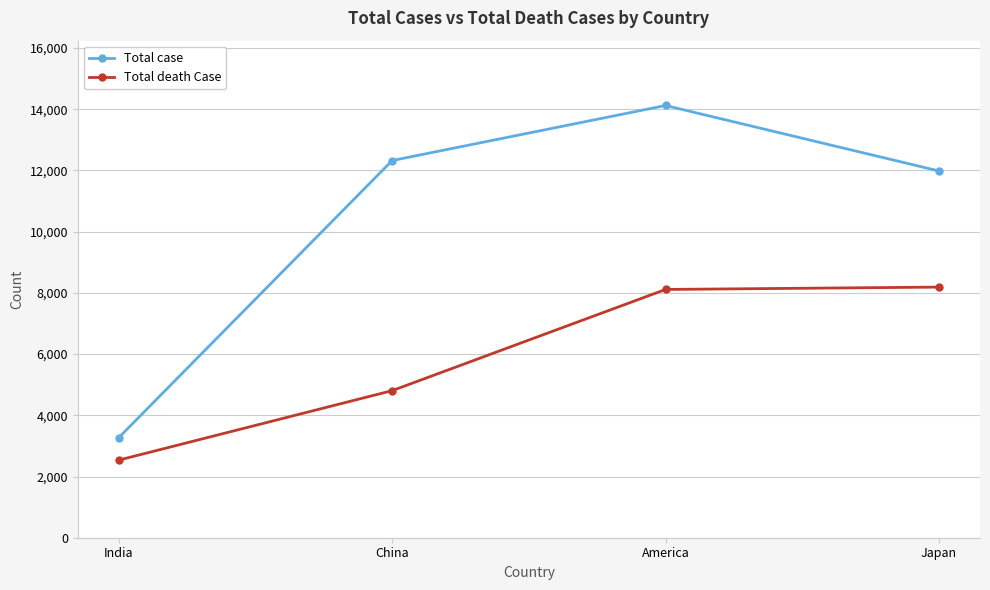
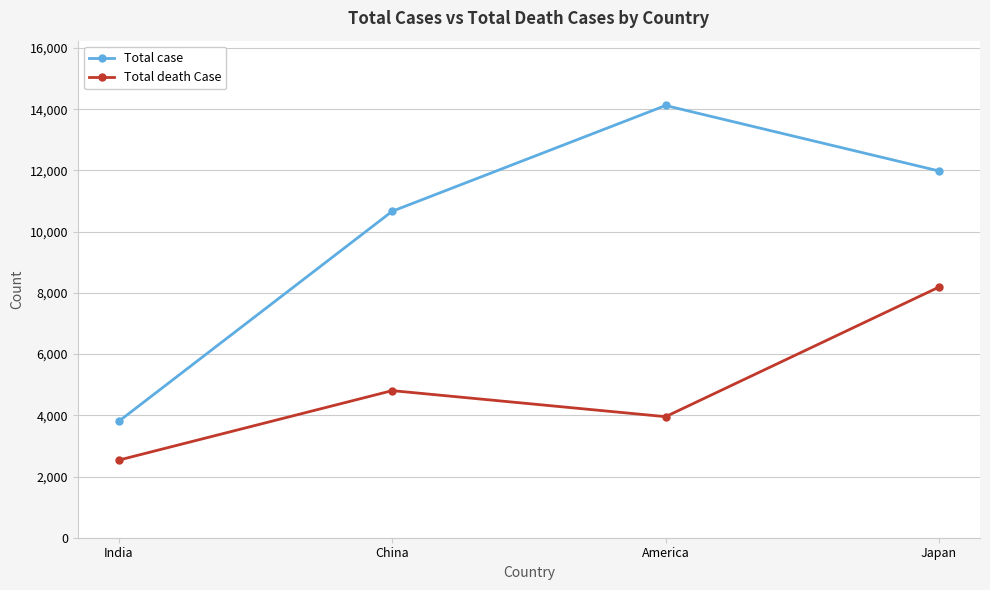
Total case, India: 3,300 -> 3,800
Total case, China: 12,300 -> 10,700
Total death Case, America: 8,100 -> 4,000
